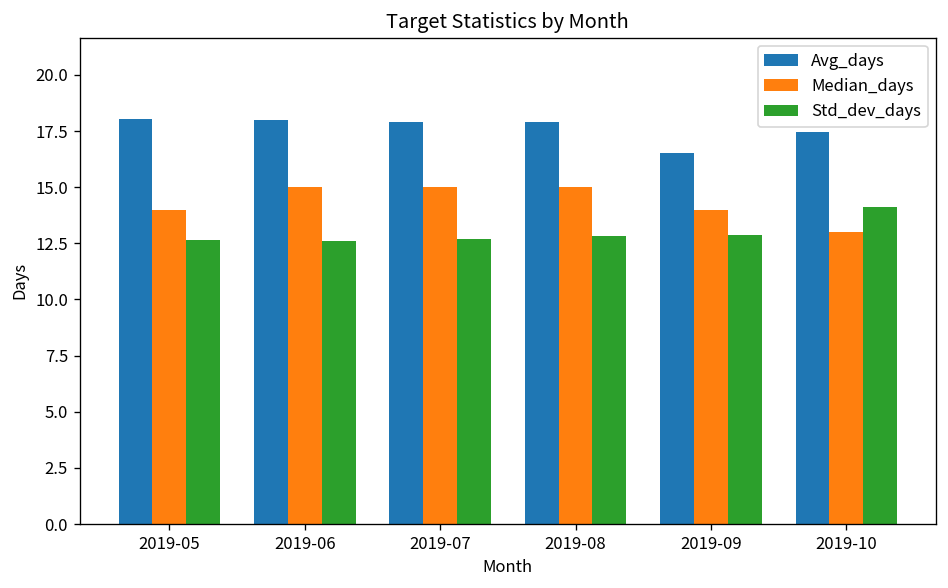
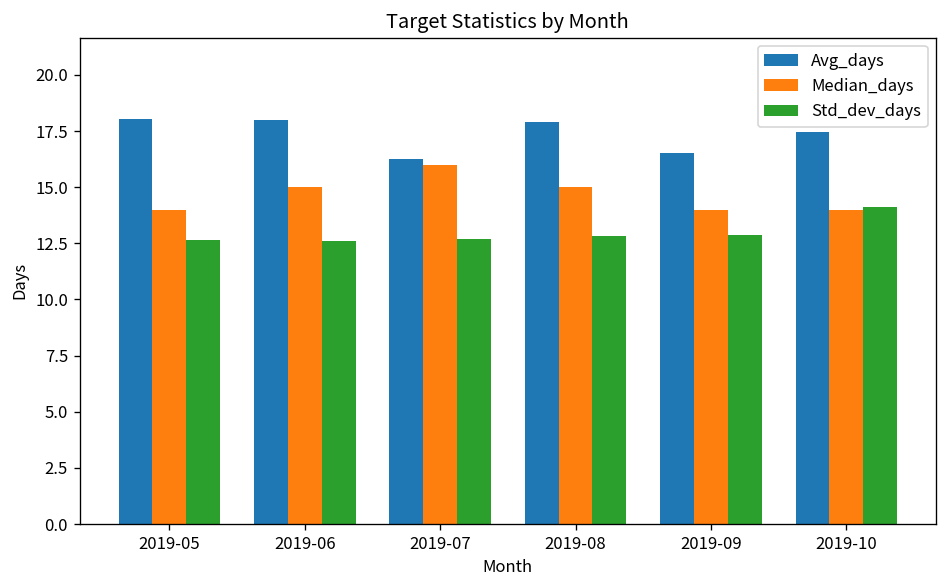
Avg_days, 2019-07: 17.9 -> 16.3
Median_days, 2019-07: 15 -> 16
Median_days, 2019-10: 13 -> 14
